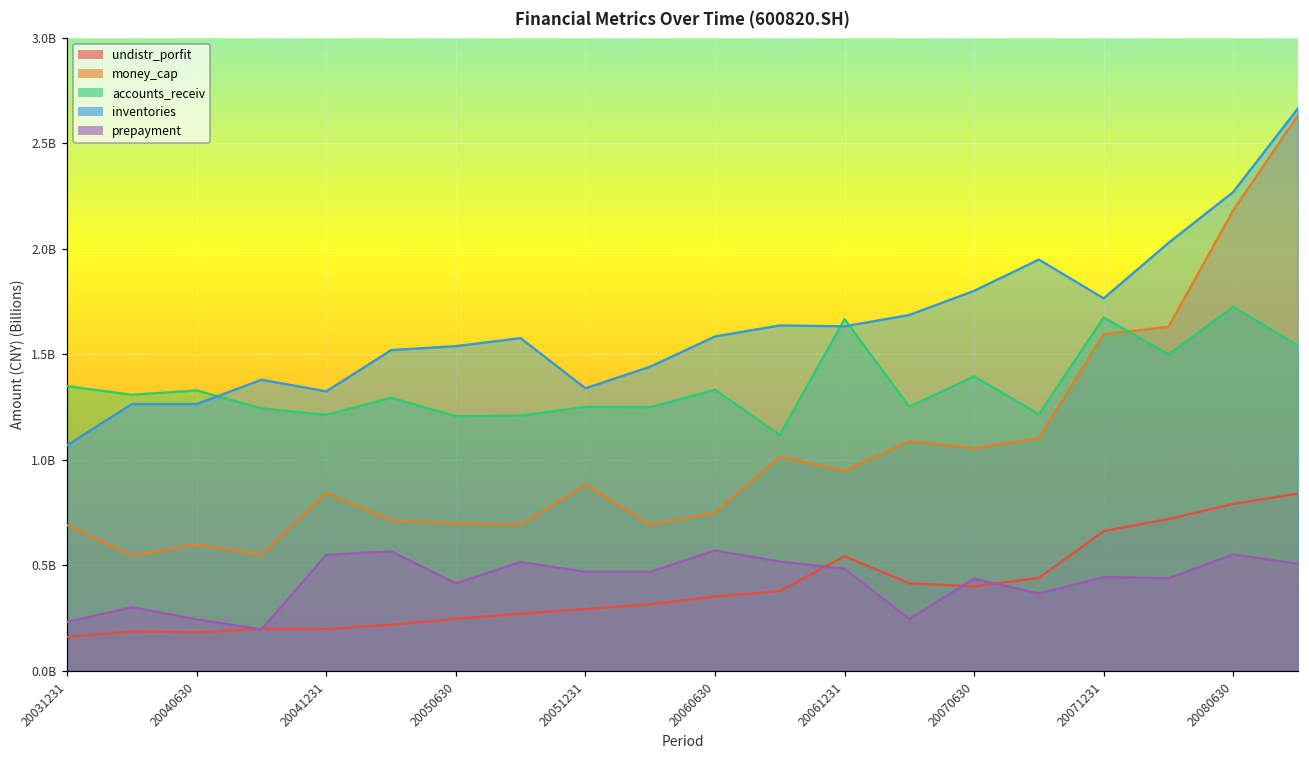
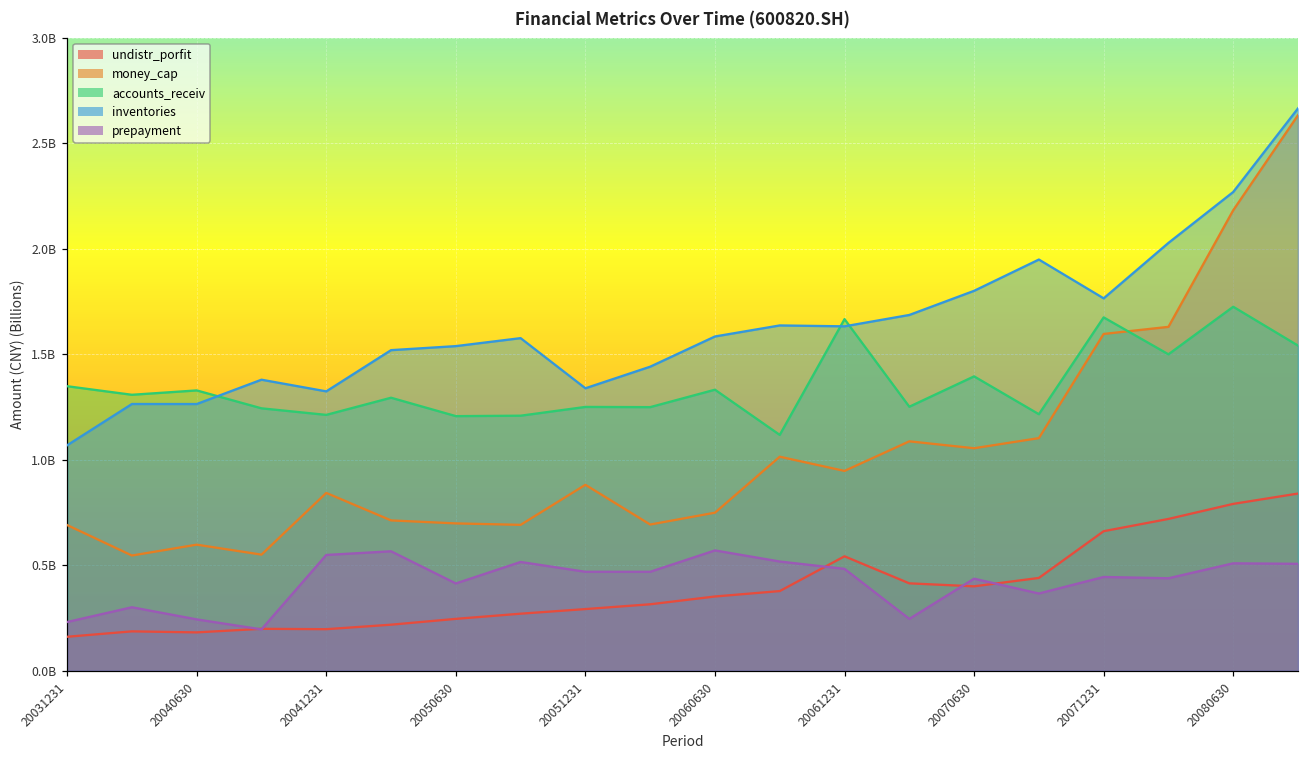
prepayment, 20080630: 550000000 -> 510000000
